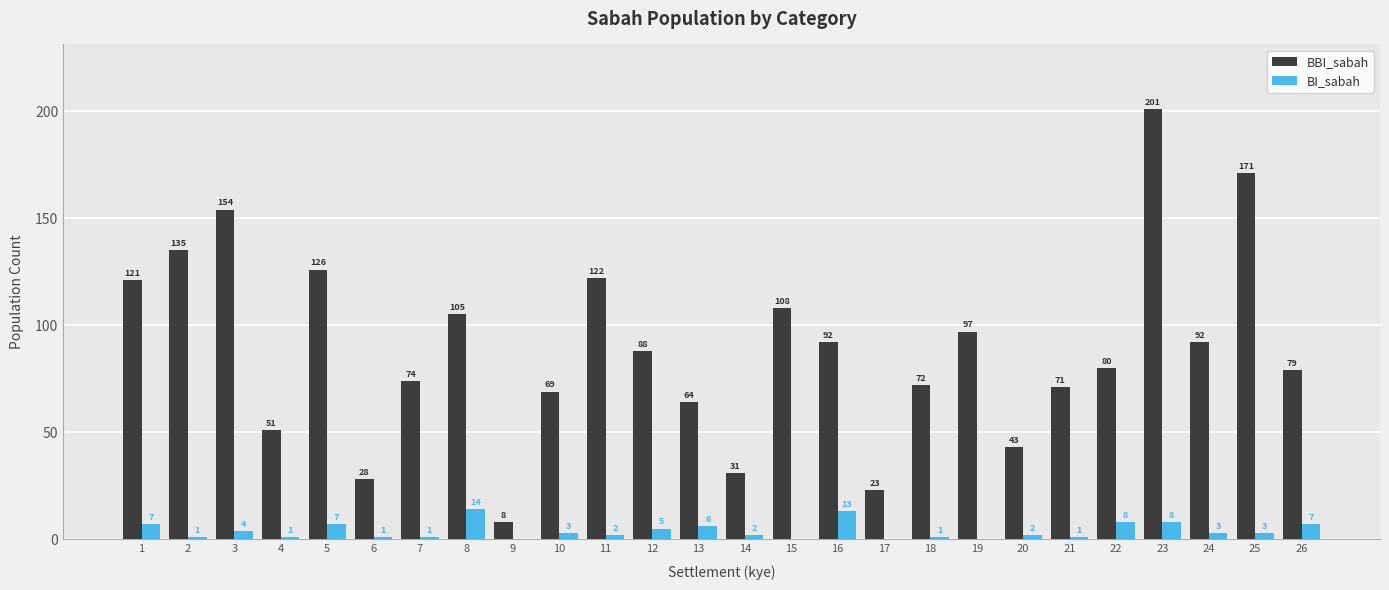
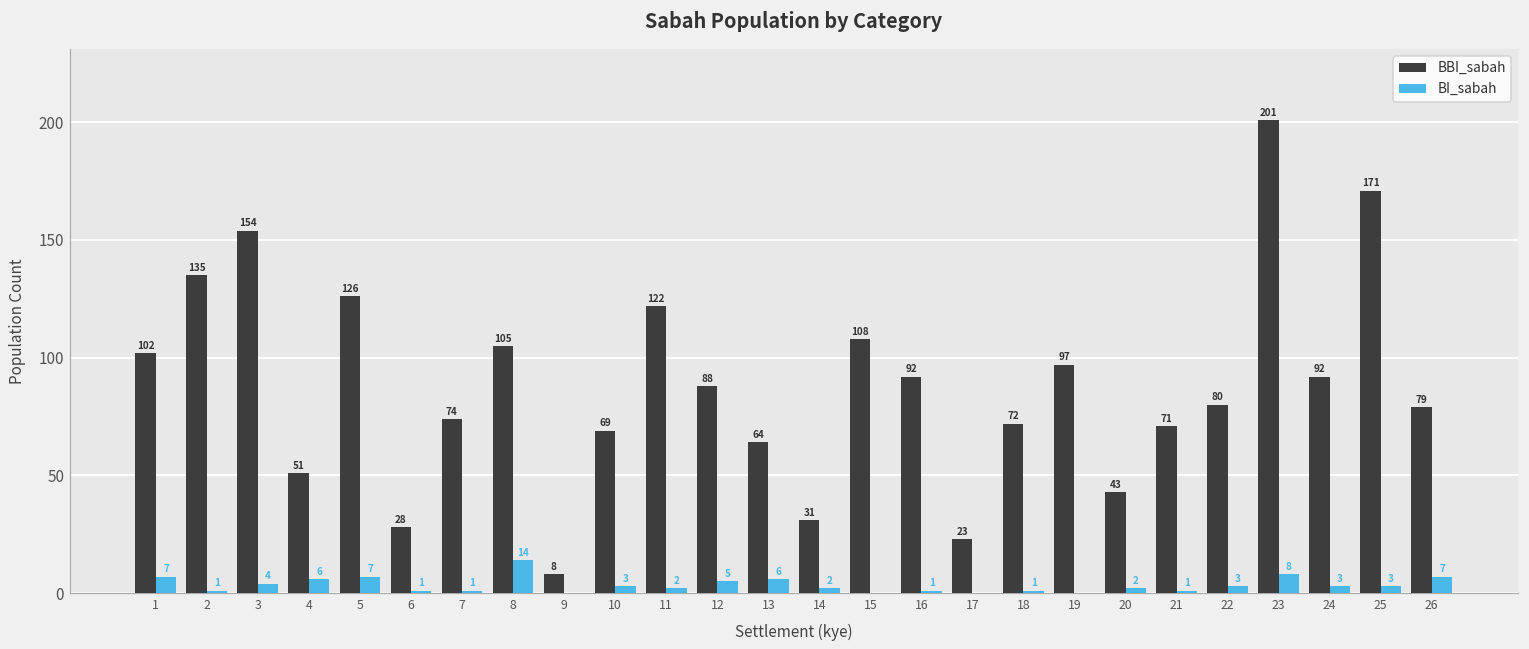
BBI_sabah, 1: 121 -> 102
BI_sabah, 4: 1 -> 6
BI_sabah, 16: 13 -> 1
BI_sabah, 22: 8 -> 3
